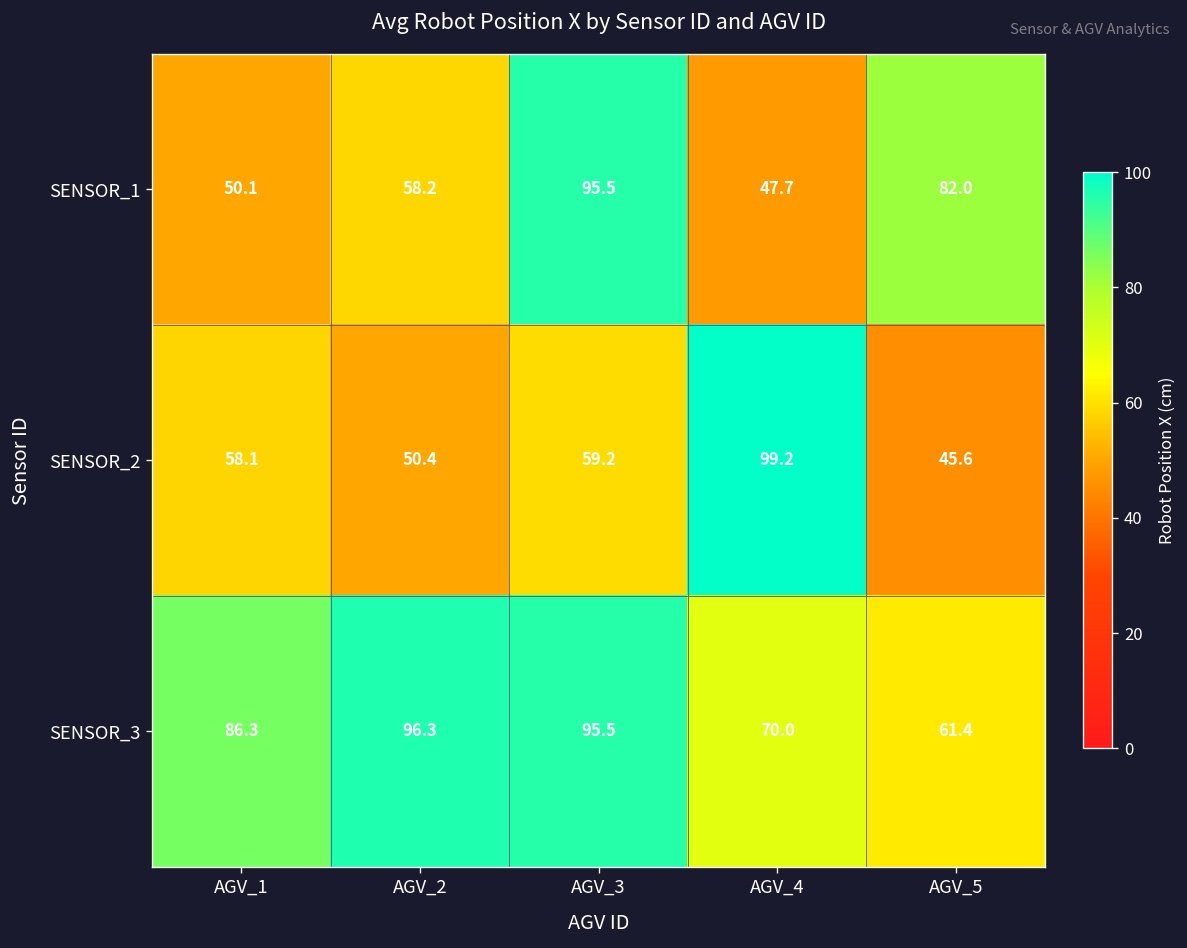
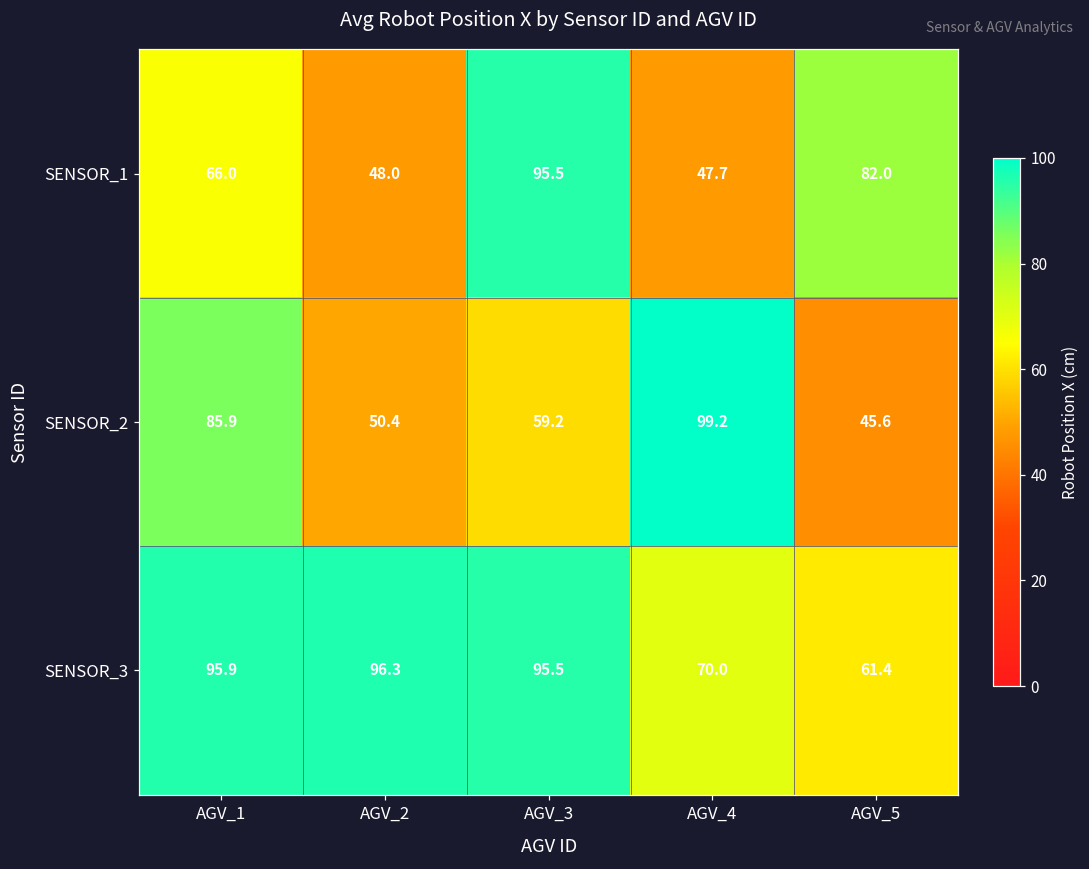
SENSOR_1, AGV_1: 50.1 -> 66.0
SENSOR_1, AGV_2: 58.2 -> 48.0
SENSOR_2, AGV_1: 58.1 -> 85.9
SENSOR_3, AGV_1: 86.3 -> 95.9
